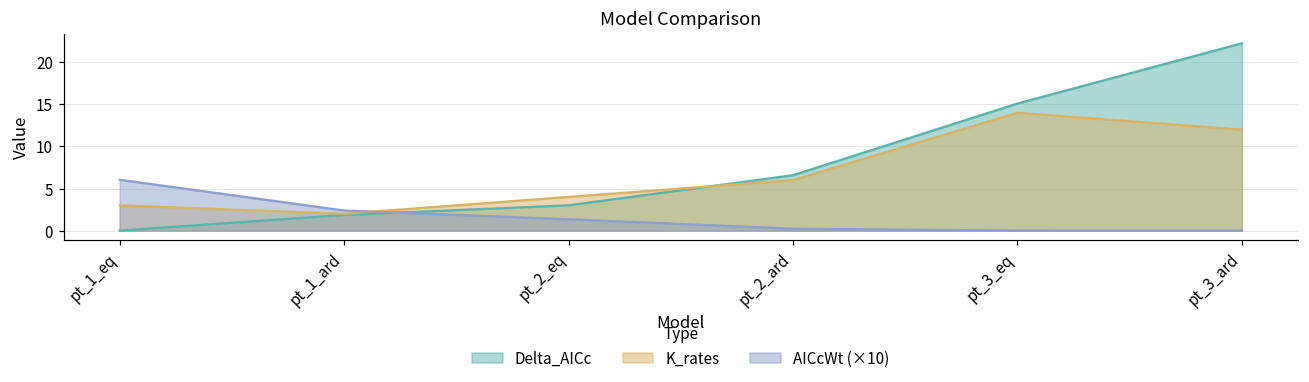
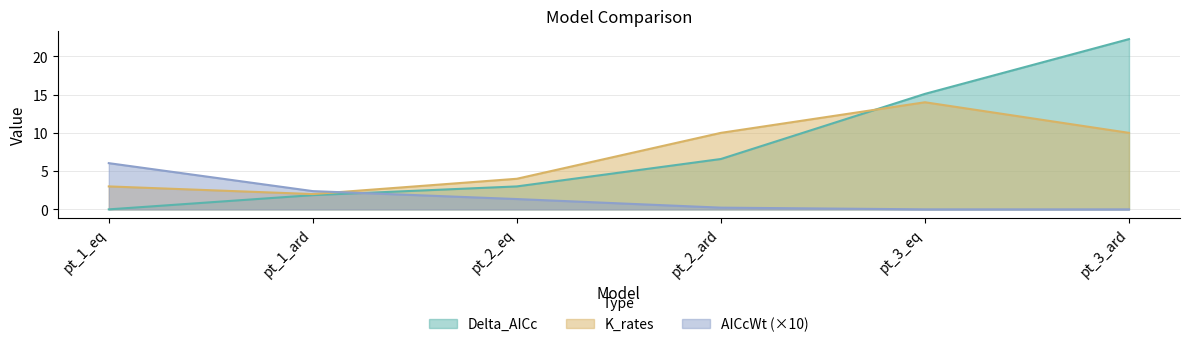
K_rates, pt_2_ard: 6 -> 10
K_rates, pt_3_ard: 12 -> 10
